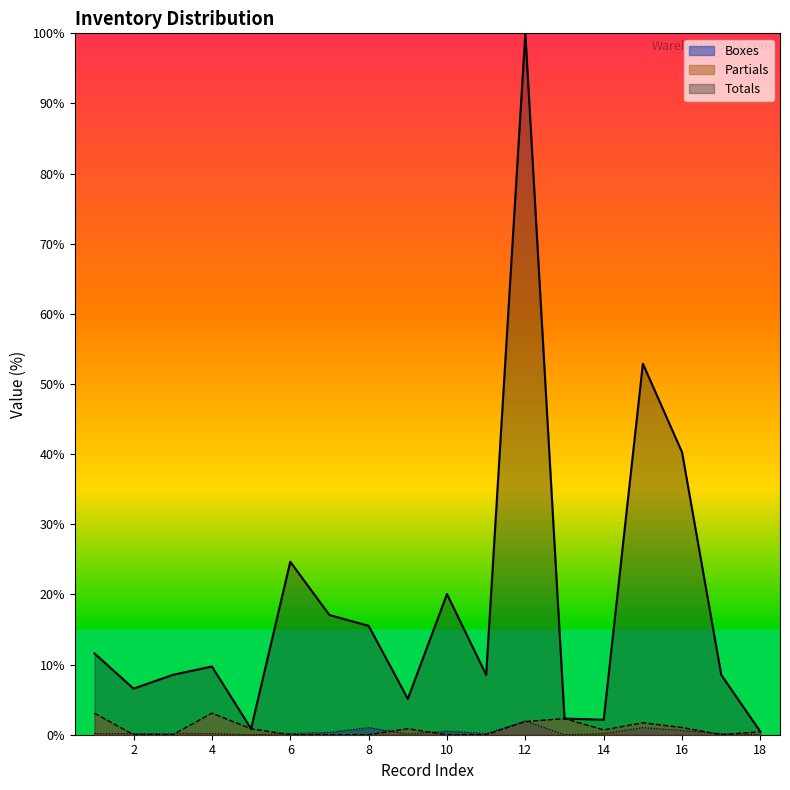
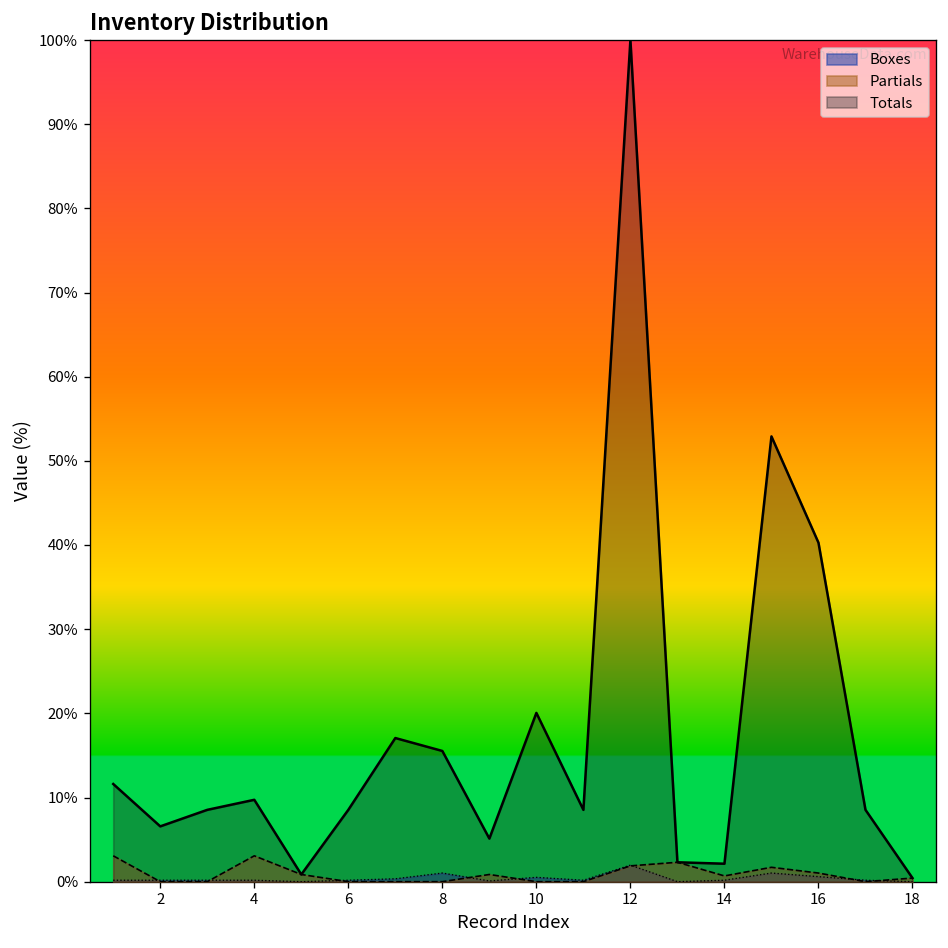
Totals, 6: 25% -> 9%
